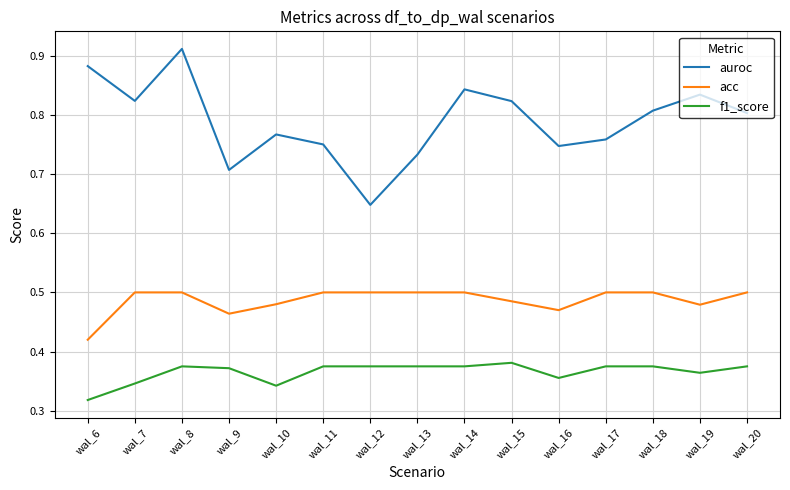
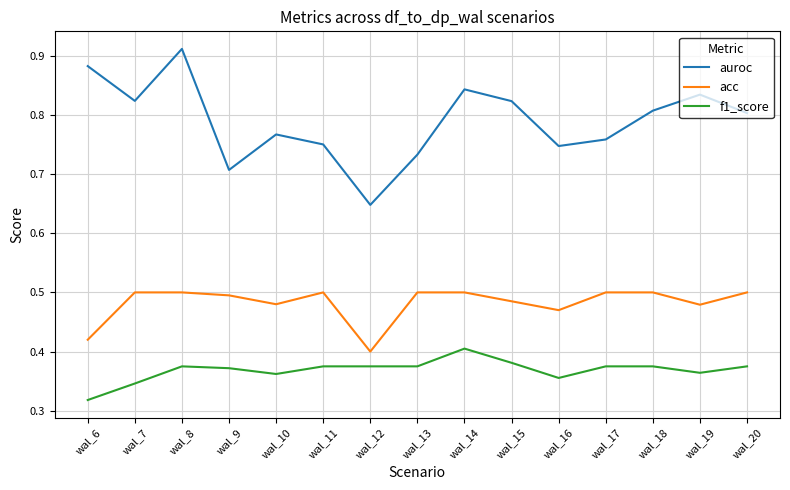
acc, wal_9: 0.46 -> 0.50
f1_score, wal_10: 0.34 -> 0.36
acc, wal_12: 0.5 -> 0.4
f1_score, wal_14: 0.38 -> 0.41
